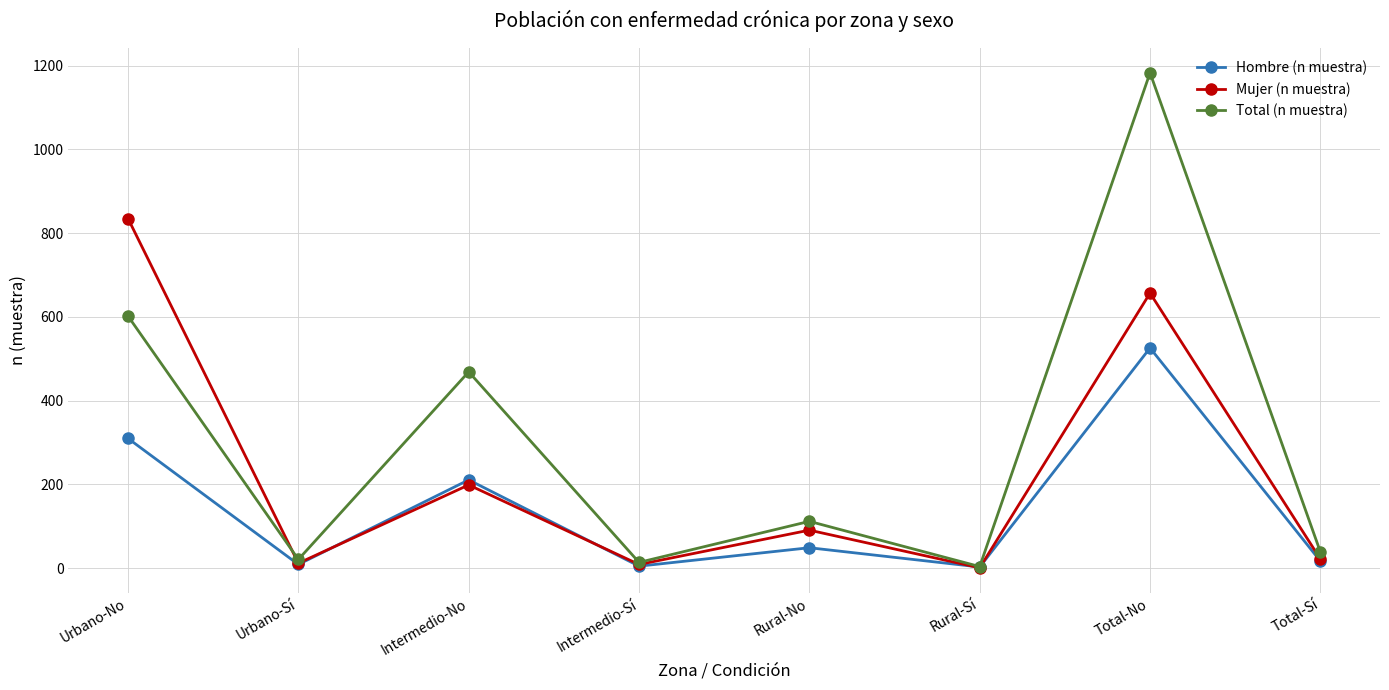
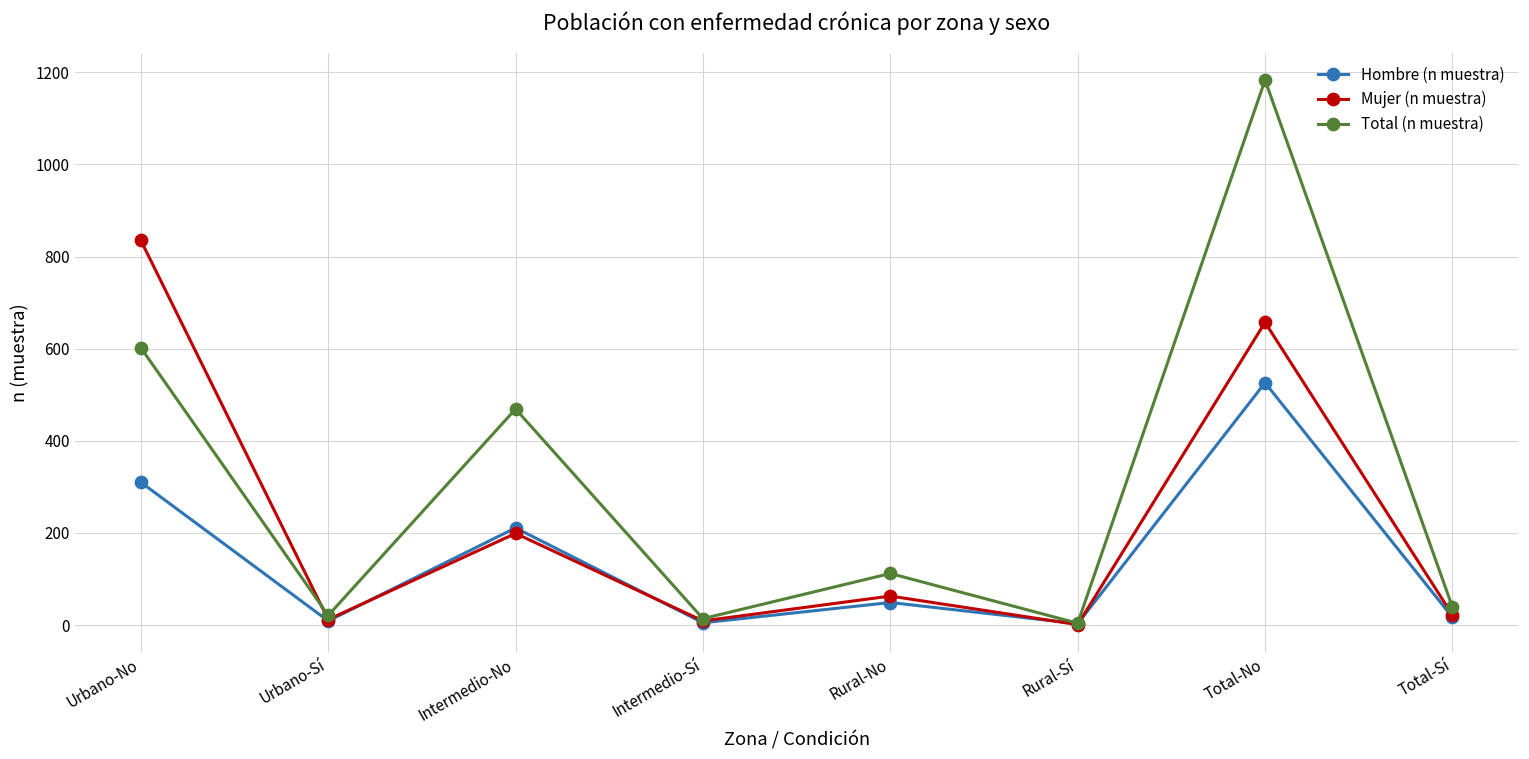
Mujer (n muestra), Rural-No: 90 -> 60
